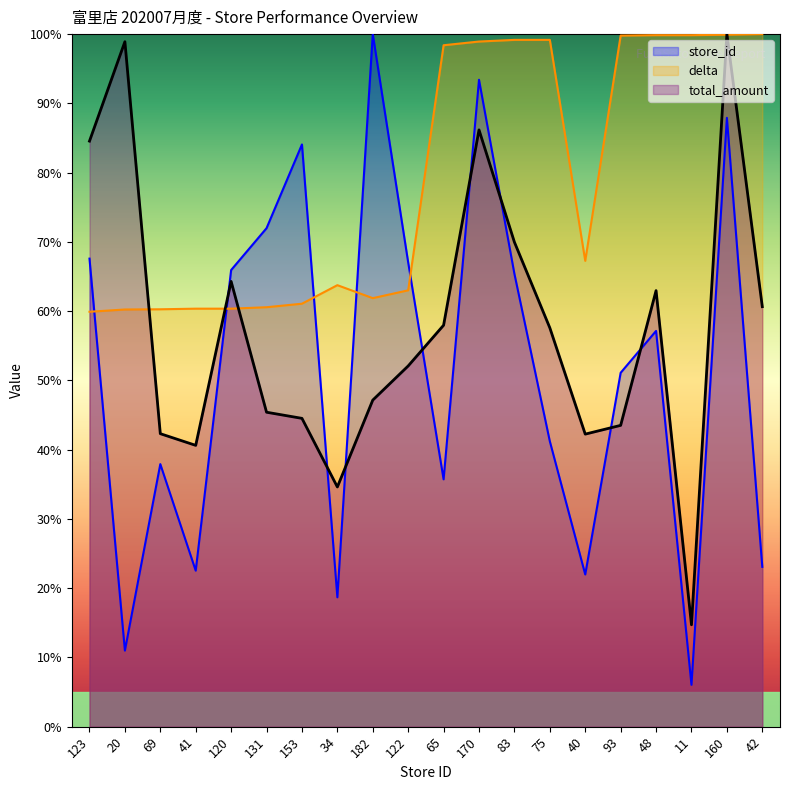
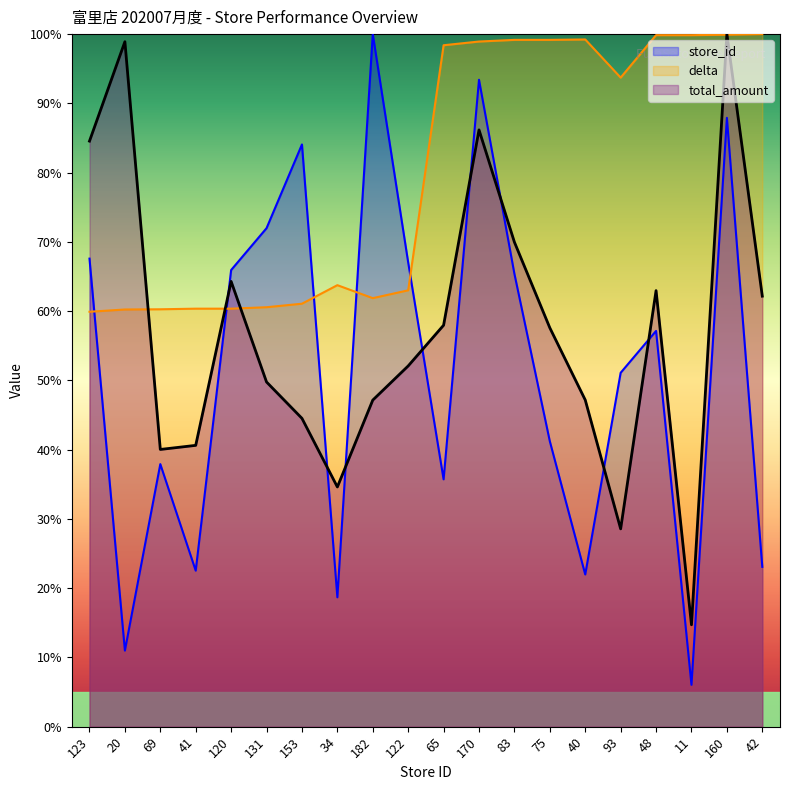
total_amount, 69: 42% -> 40%
total_amount, 131: 45% -> 50%
delta, 40: 67% -> 99%
total_amount, 40: 42% -> 47%
delta, 93: 100% -> 94%
total_amount, 93: 44% -> 29%
total_amount, 42: 61% -> 62%
